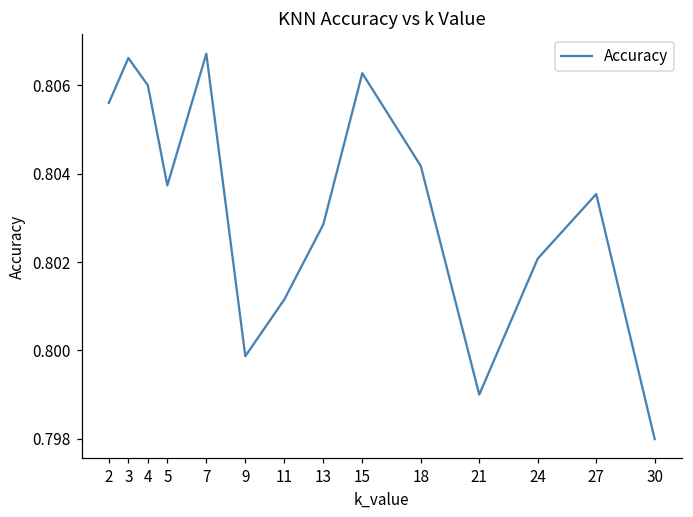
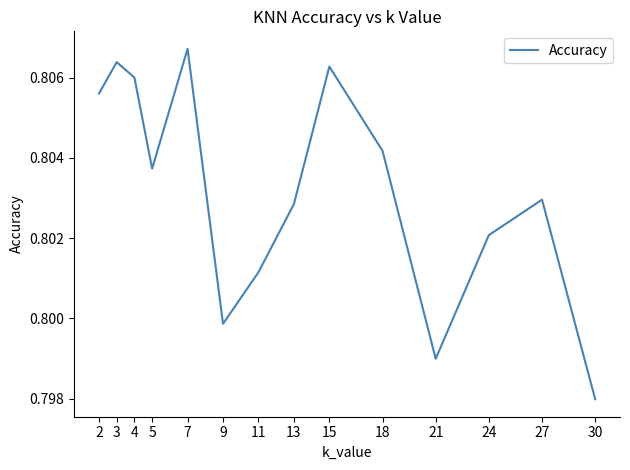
3: 0.8066 -> 0.8064
27: 0.8035 -> 0.8030
